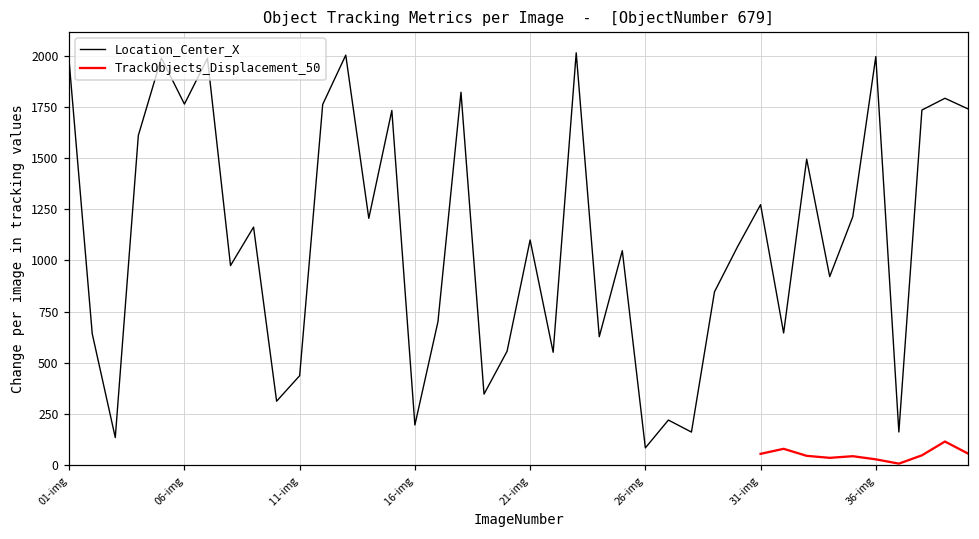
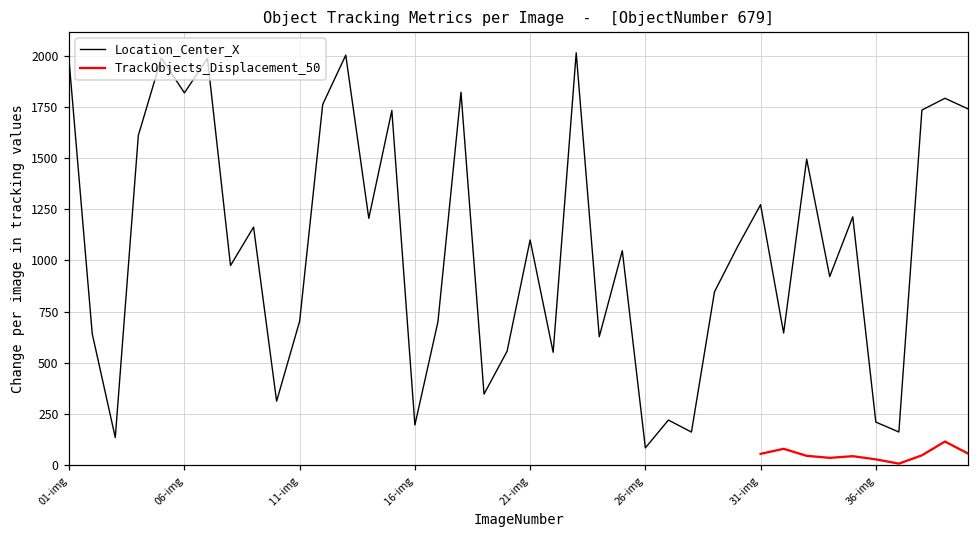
Location_Center_X, 06-img: 1770 -> 1820
Location_Center_X, 11-img: 440 -> 700
Location_Center_X, 36-img: 2000 -> 210
